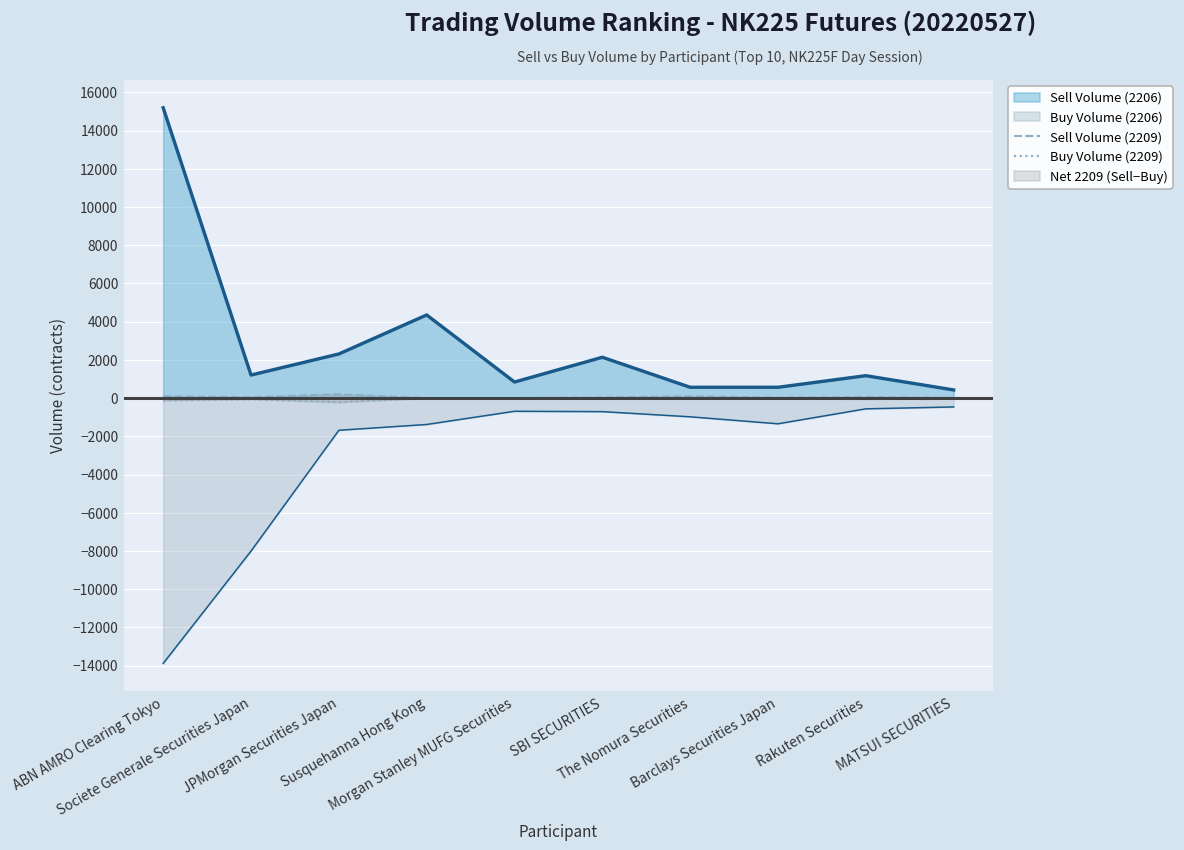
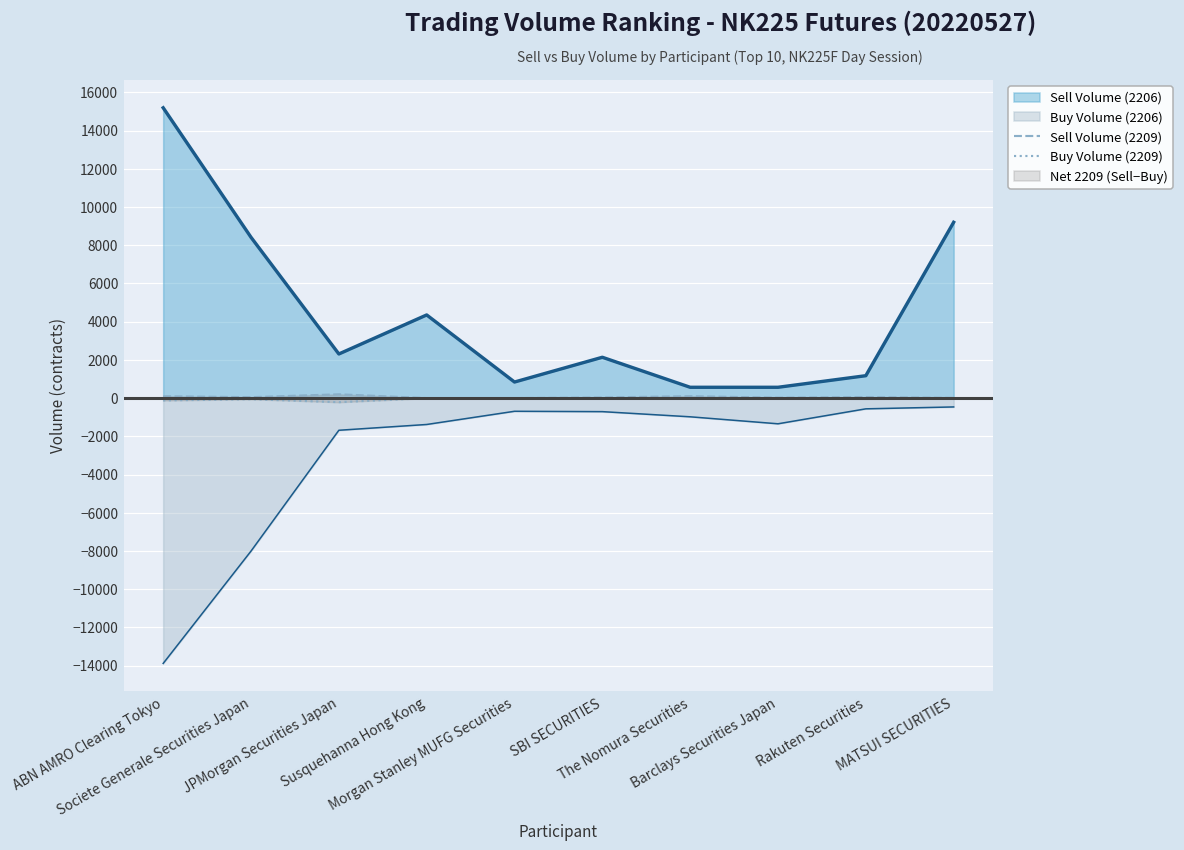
Sell Volume (2206), Societe Generale Securities Japan: 1200 -> 8400
Sell Volume (2206), MATSUI SECURITIES: 400 -> 9200
